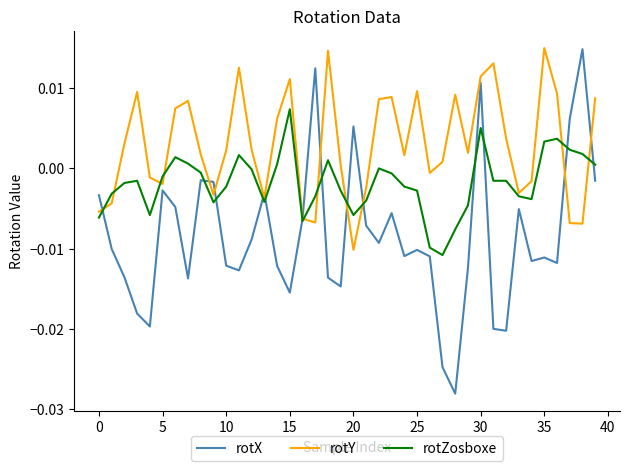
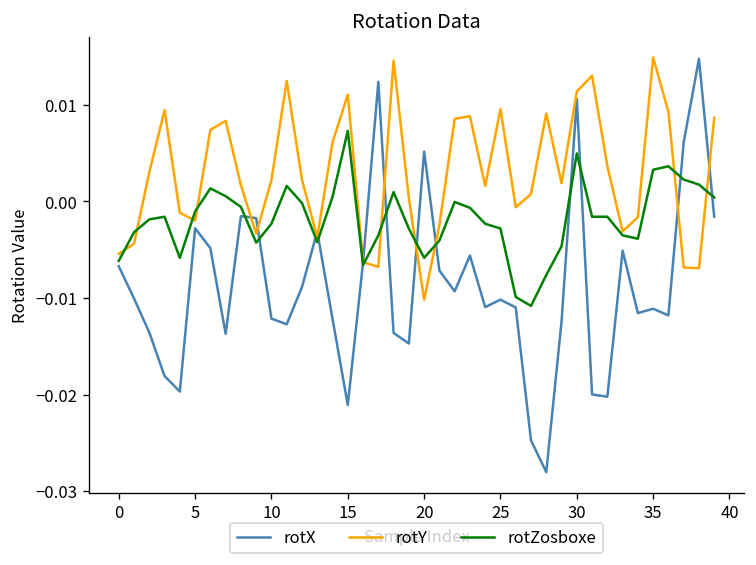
rotX, 0: -0.003 -> -0.007
rotX, 15: -0.015 -> -0.021
